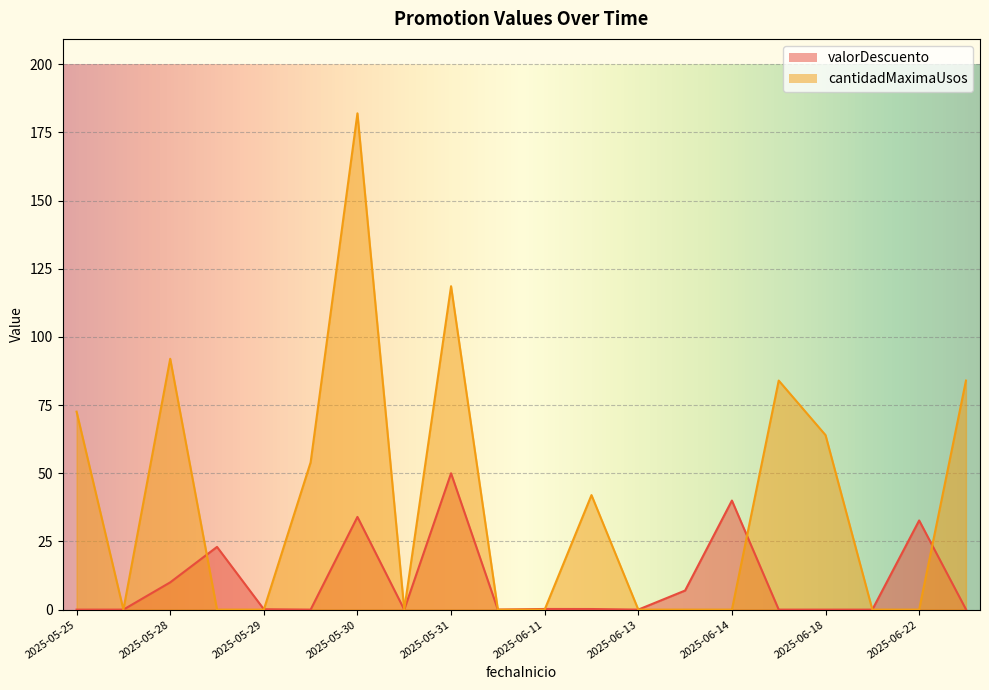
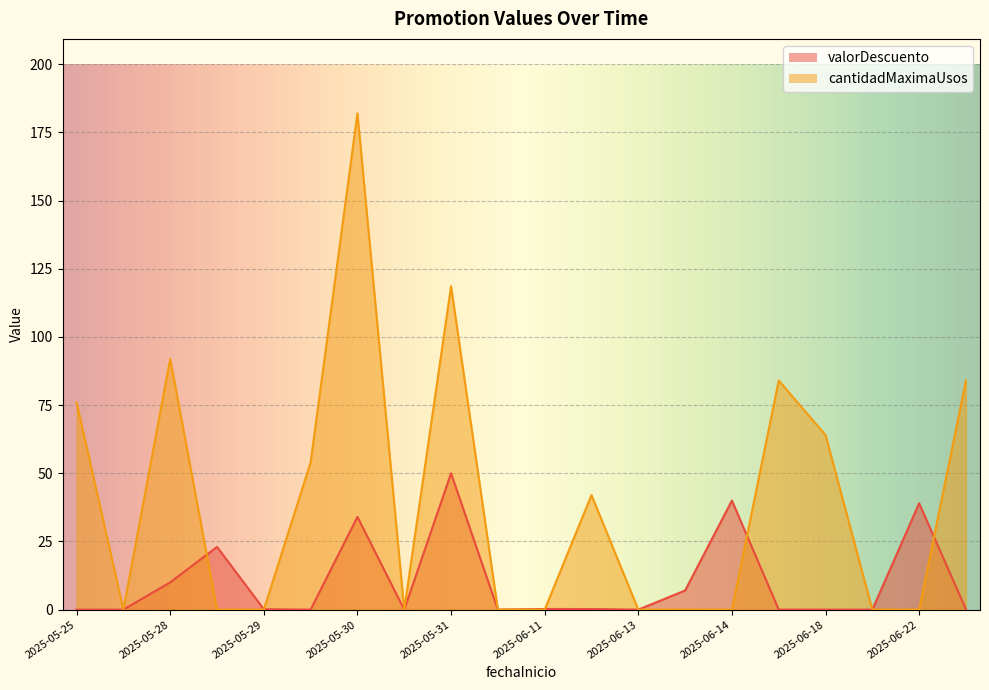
cantidadMaximaUsos, 2025-05-25: 73 -> 76
valorDescuento, 2025-06-22: 33 -> 39
